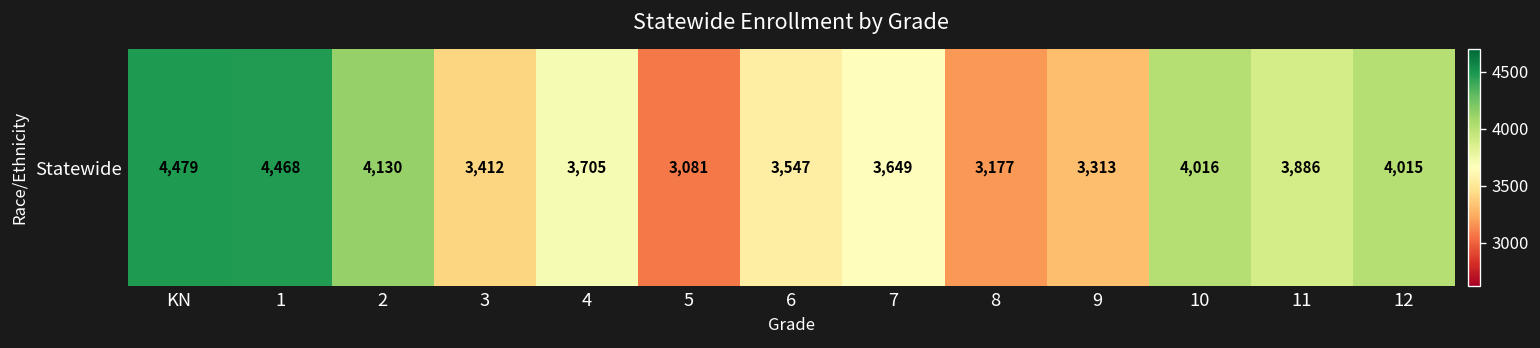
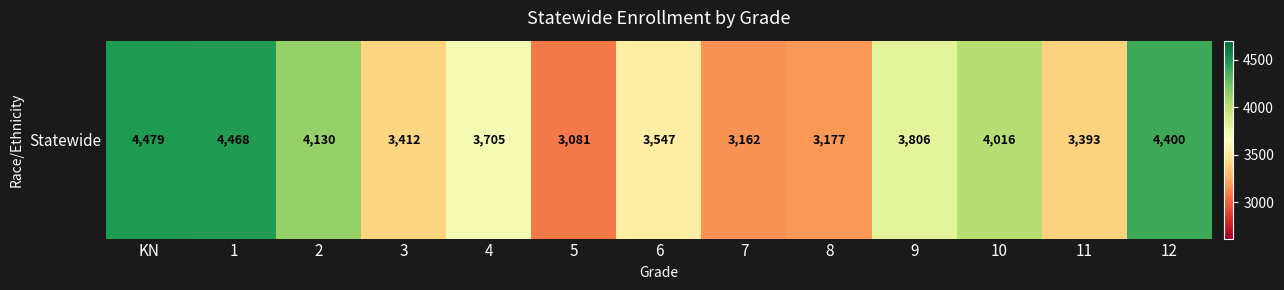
Statewide, 7: 3,649 -> 3,162
Statewide, 9: 3,313 -> 3,806
Statewide, 11: 3,886 -> 3,393
Statewide, 12: 4,015 -> 4,400
